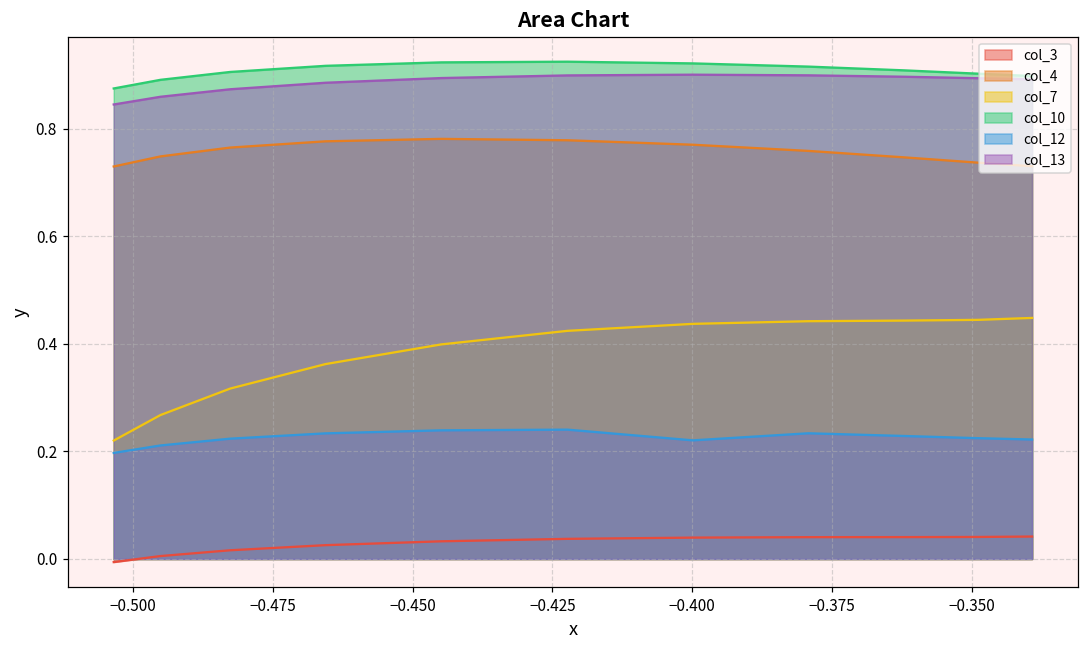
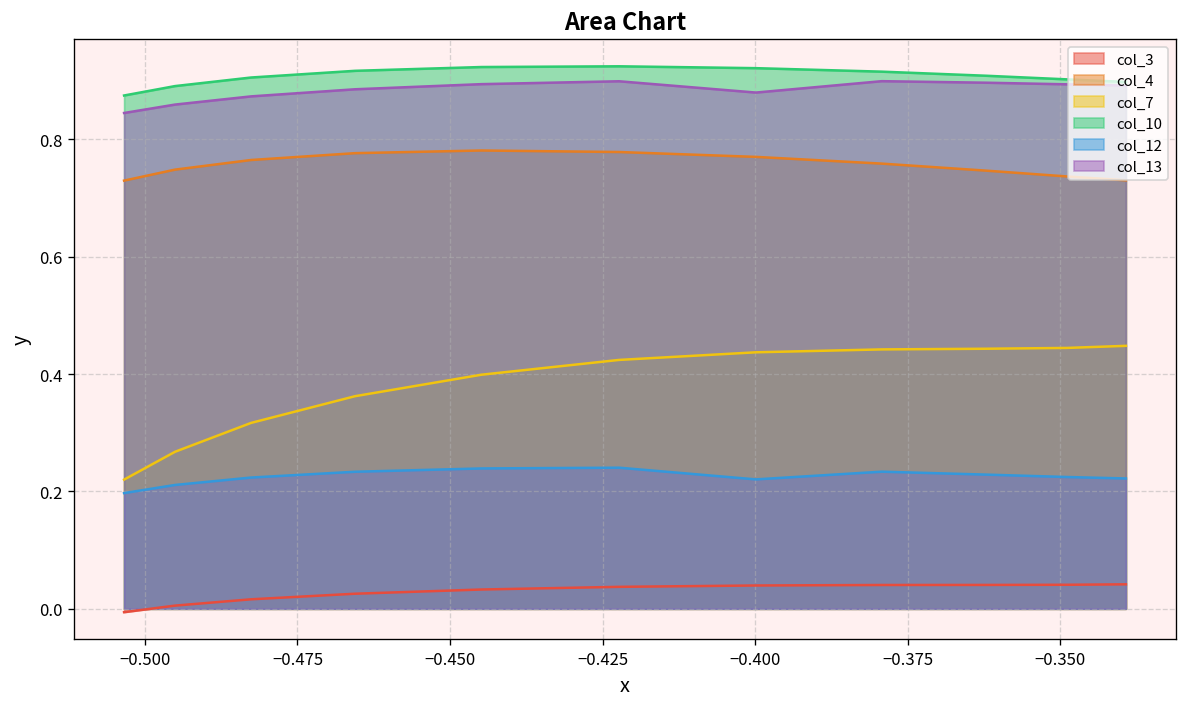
col_13, −0.400: 0.90 -> 0.88
